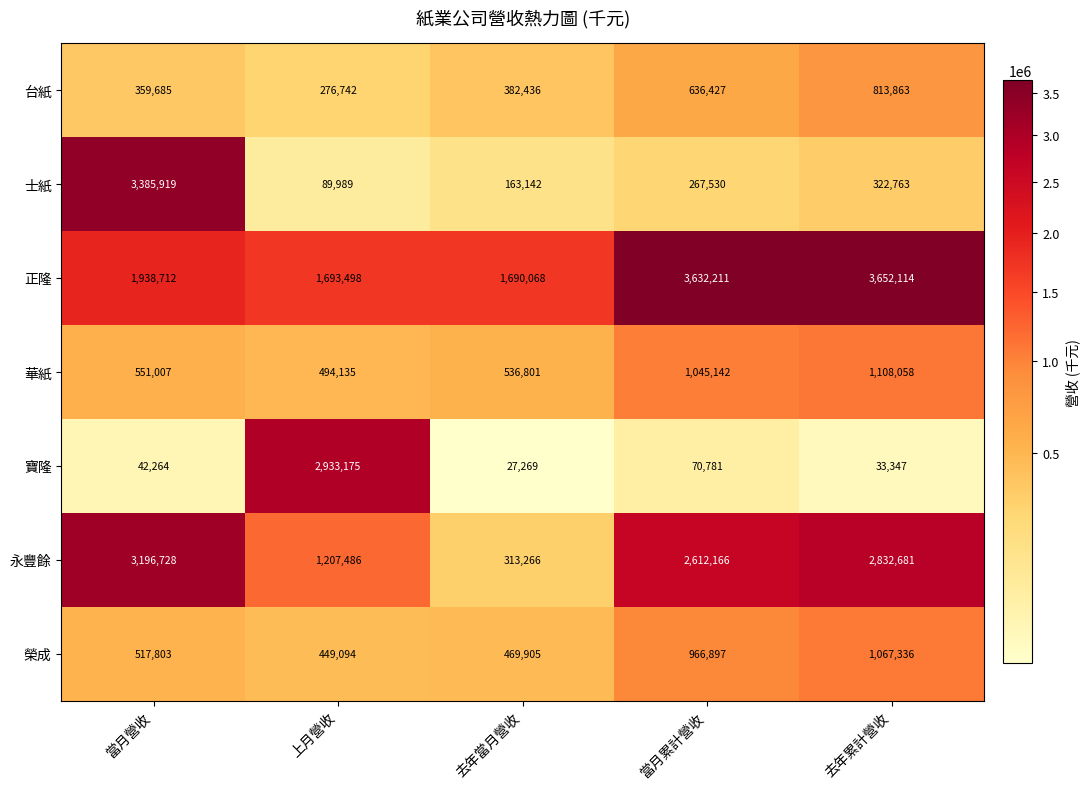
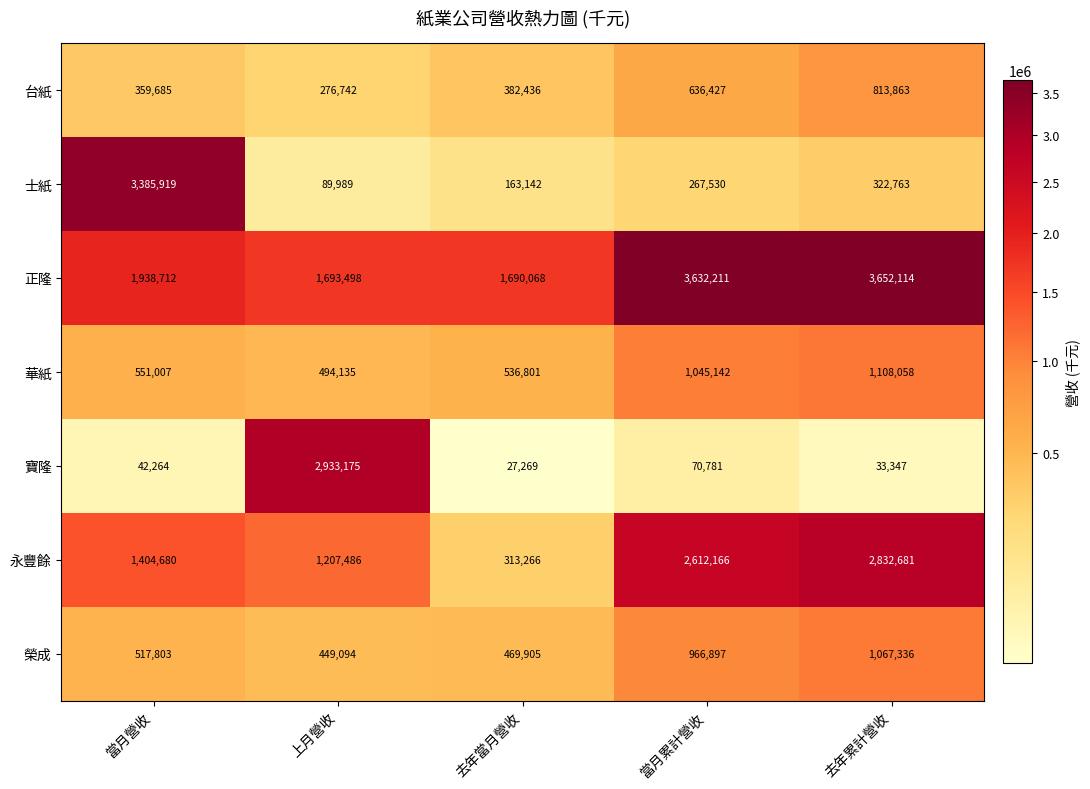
永豐餘, 當月營收: 3,196,728 -> 1,404,680
